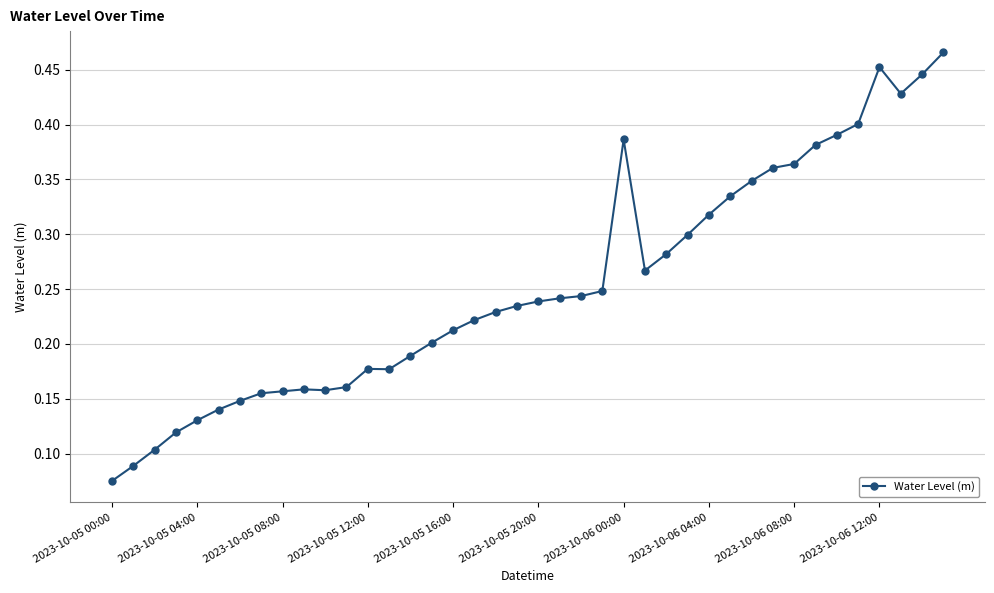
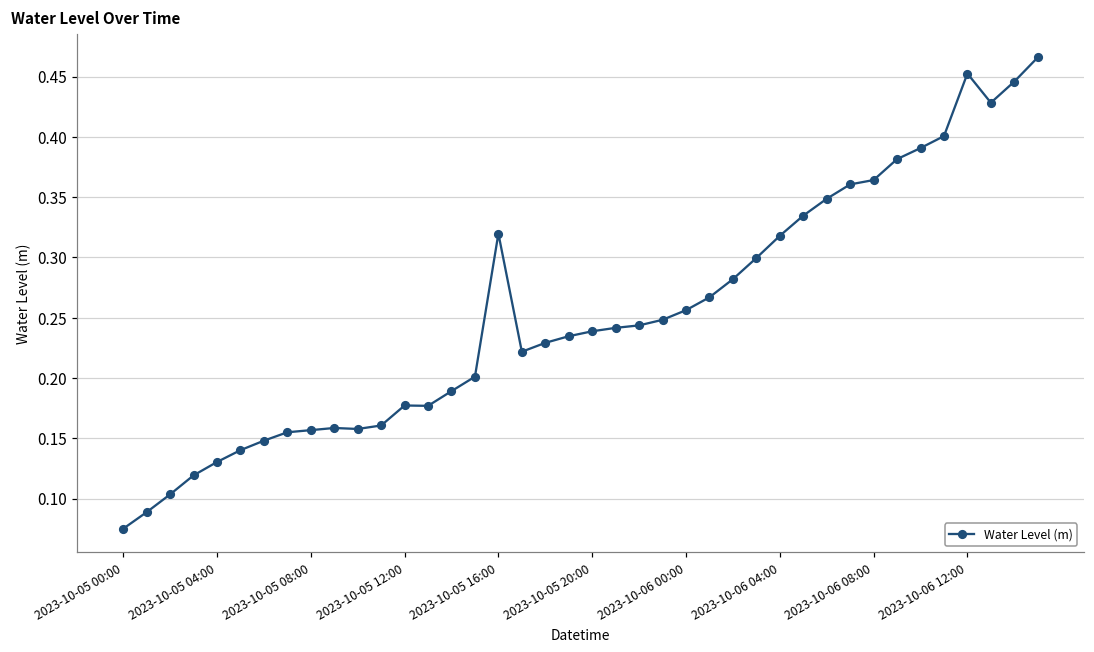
2023-10-05 16:00: 0.212 -> 0.320
2023-10-06 00:00: 0.386 -> 0.256
